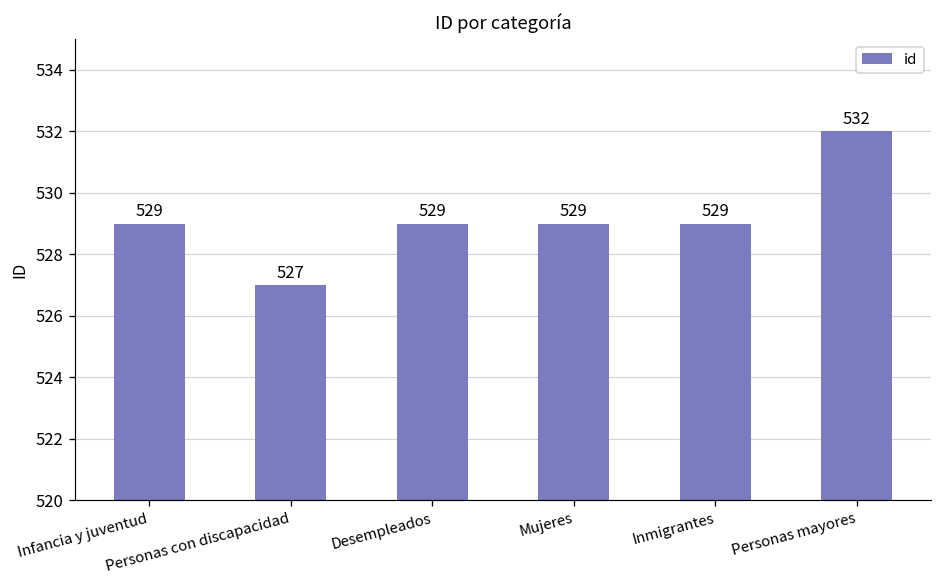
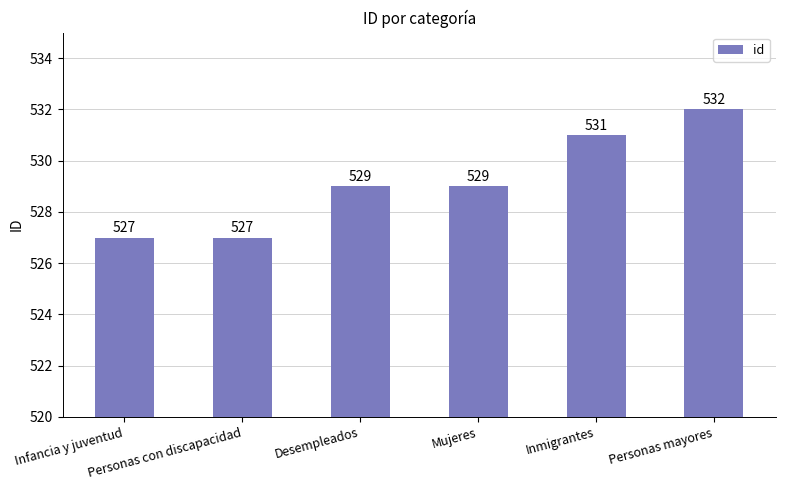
Infancia y juventud: 529 -> 527
Inmigrantes: 529 -> 531
